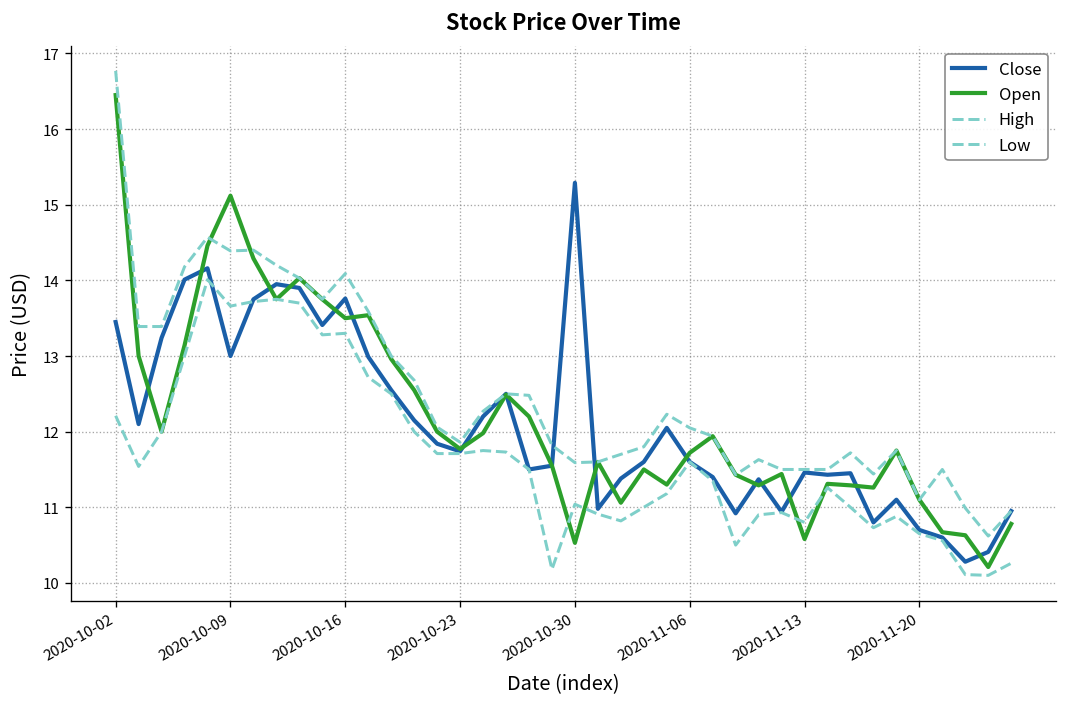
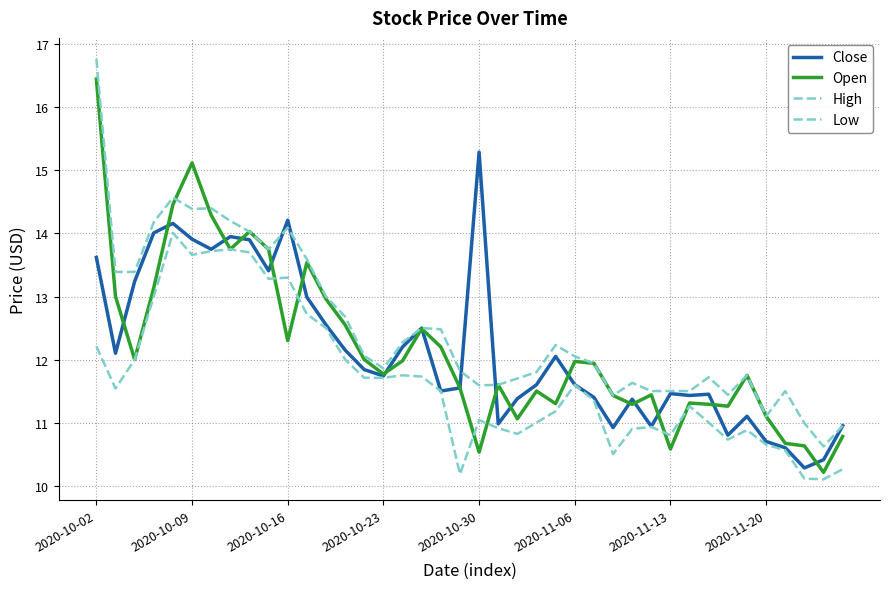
Close, 2020-10-02: 13.5 -> 13.6
Close, 2020-10-09: 13.0 -> 13.9
Close, 2020-10-16: 13.8 -> 14.2
Open, 2020-10-16: 13.5 -> 12.3
Open, 2020-11-06: 11.7 -> 12.0
